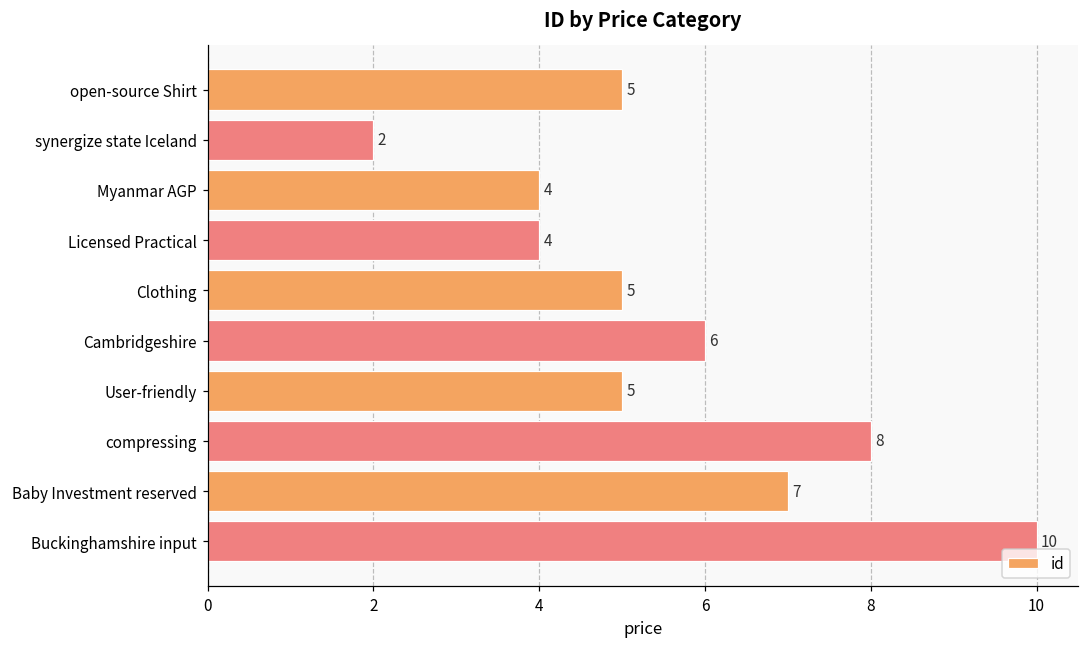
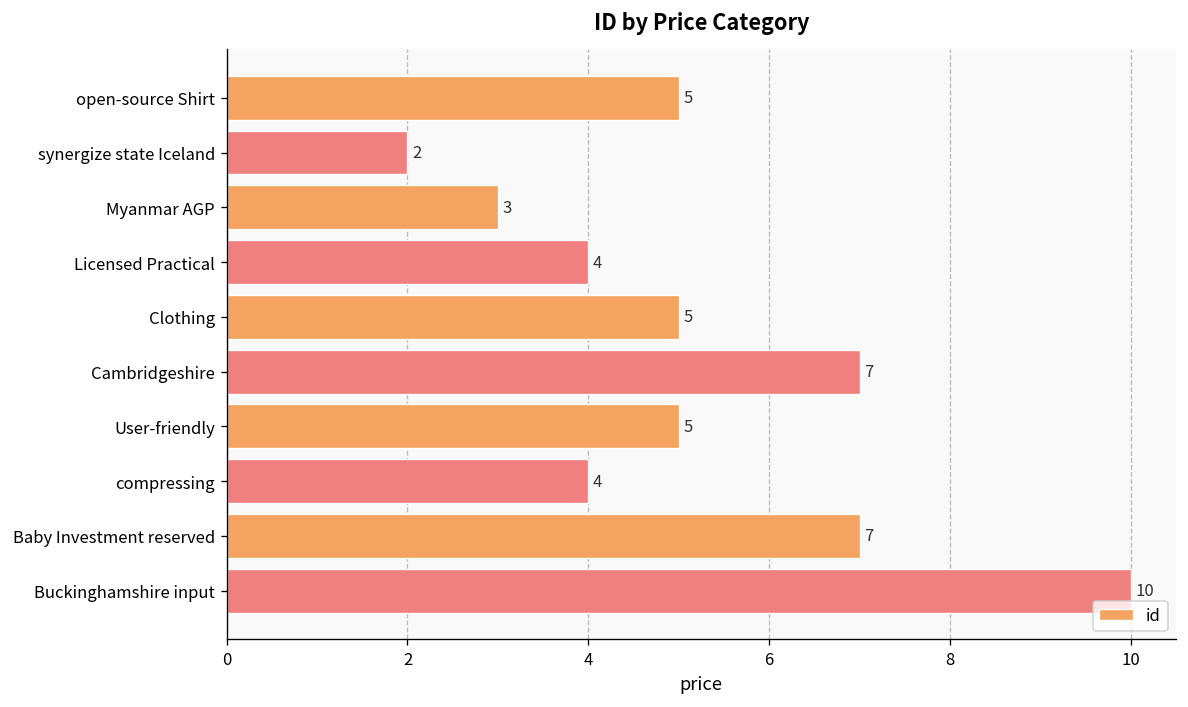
Myanmar AGP: 4 -> 3
Cambridgeshire: 6 -> 7
compressing: 8 -> 4
